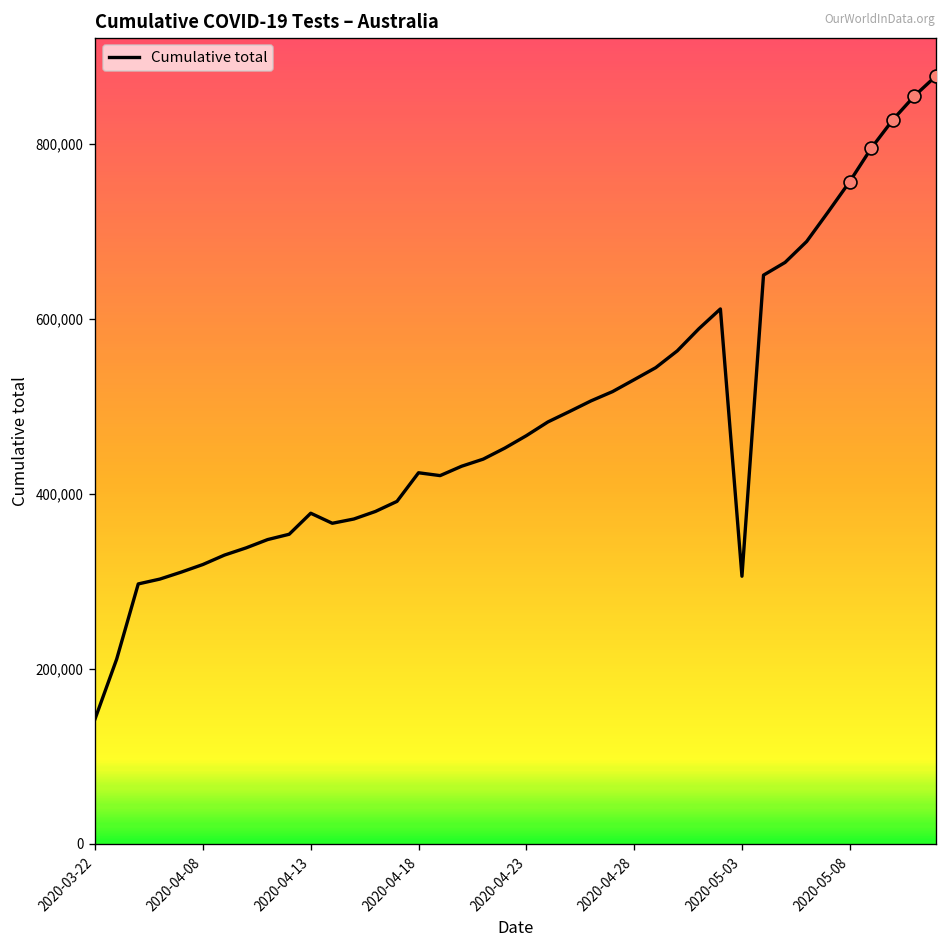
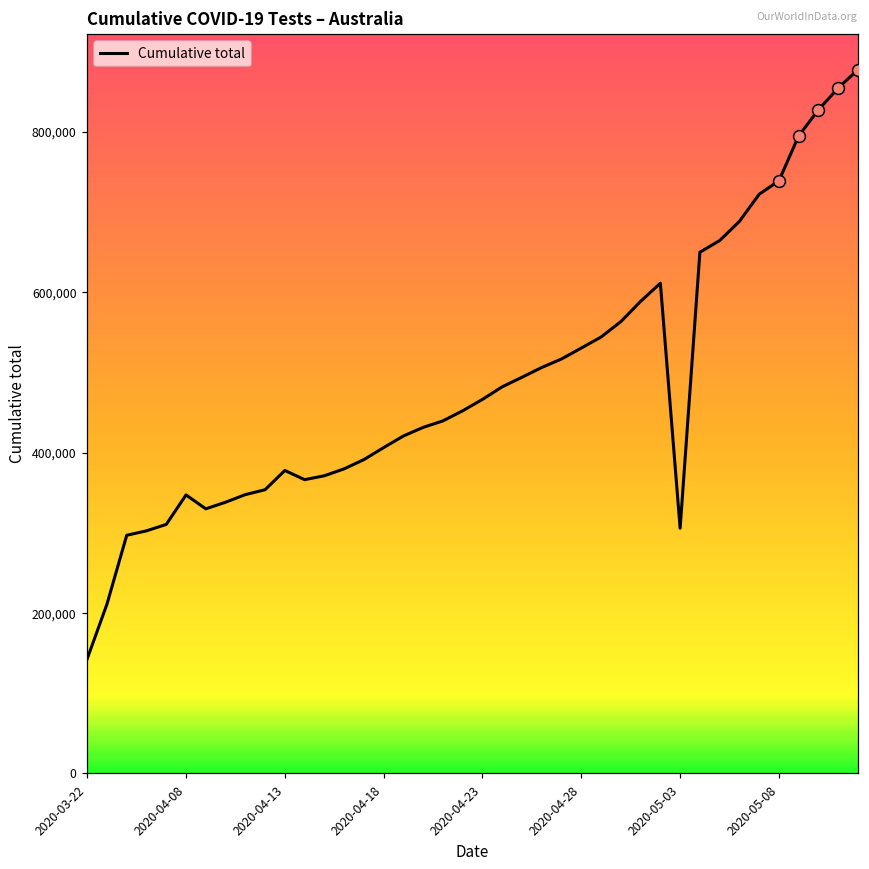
Cumulative total, 2020-04-08: 320,000 -> 350,000
Cumulative total, 2020-04-18: 420,000 -> 410,000
Cumulative total, 2020-05-08: 760,000 -> 740,000
